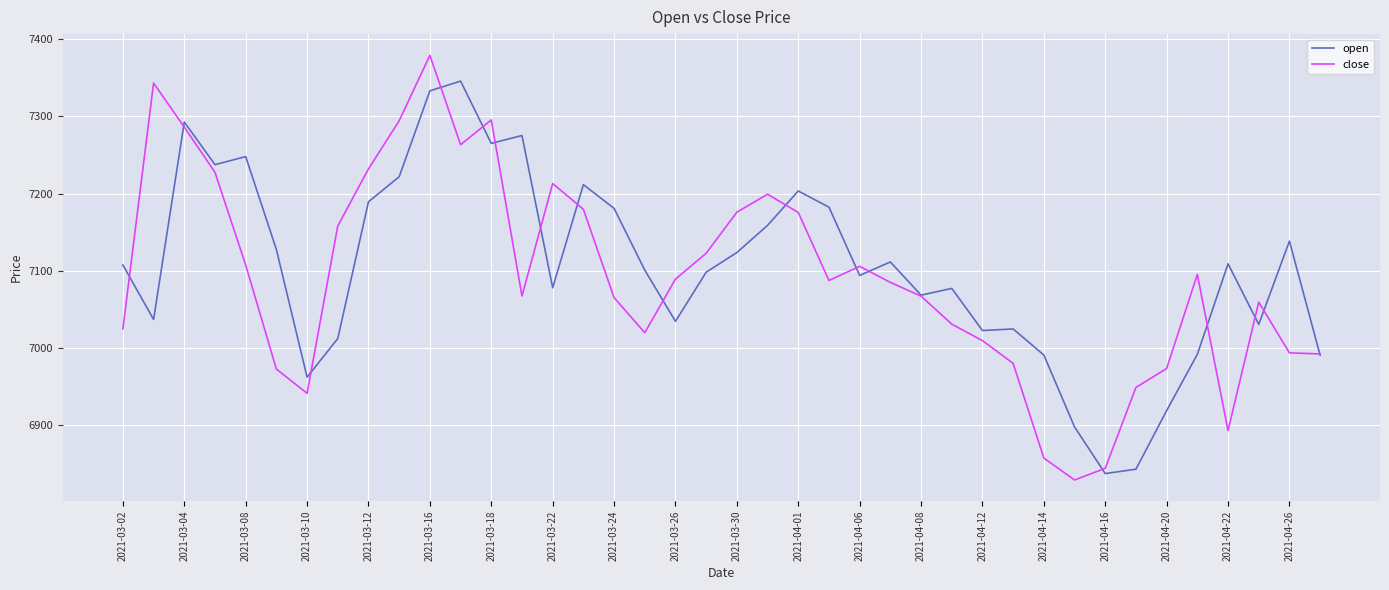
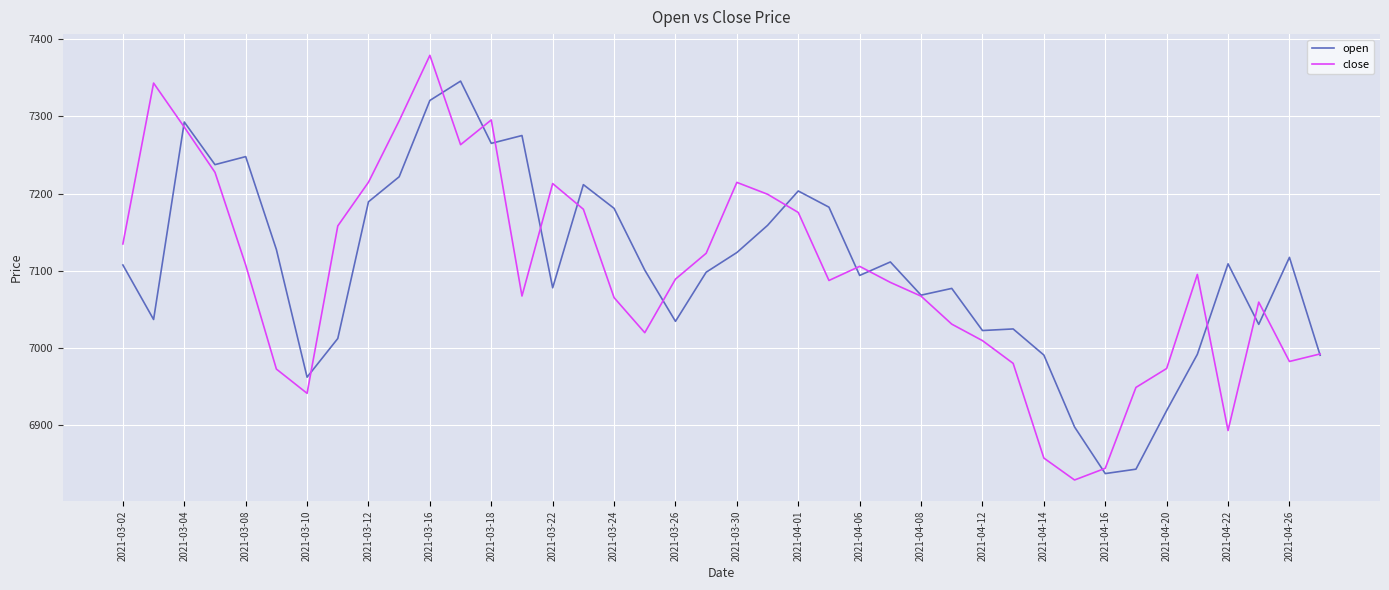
close, 2021-03-02: 7030 -> 7130
close, 2021-03-12: 7230 -> 7210
open, 2021-03-16: 7330 -> 7320
close, 2021-03-30: 7180 -> 7210
open, 2021-04-26: 7140 -> 7120
close, 2021-04-26: 6990 -> 6980
